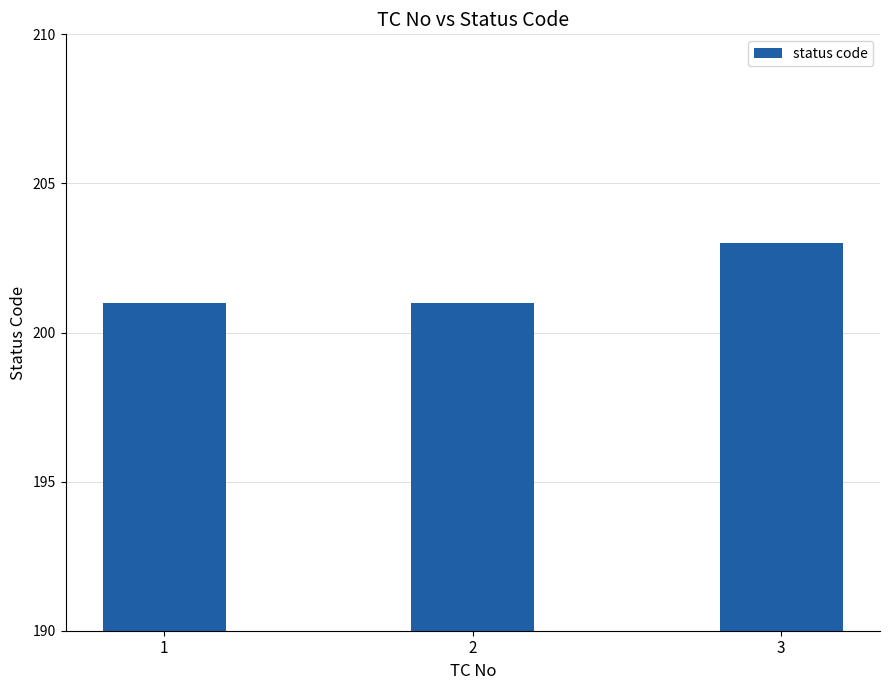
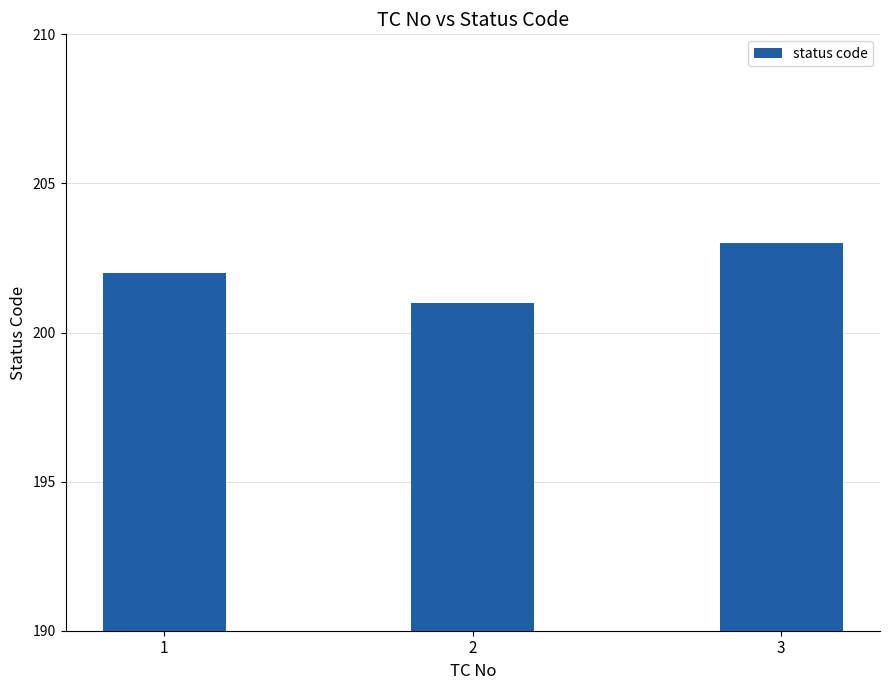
1: 201 -> 202
